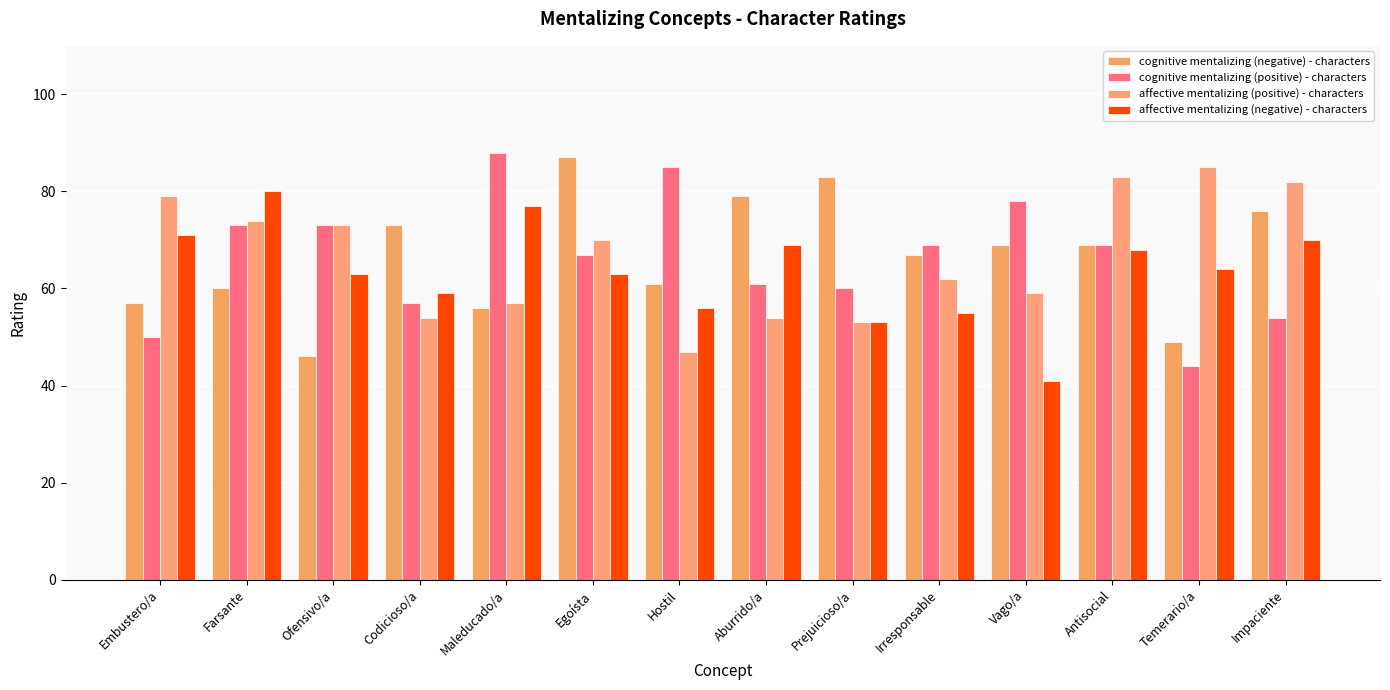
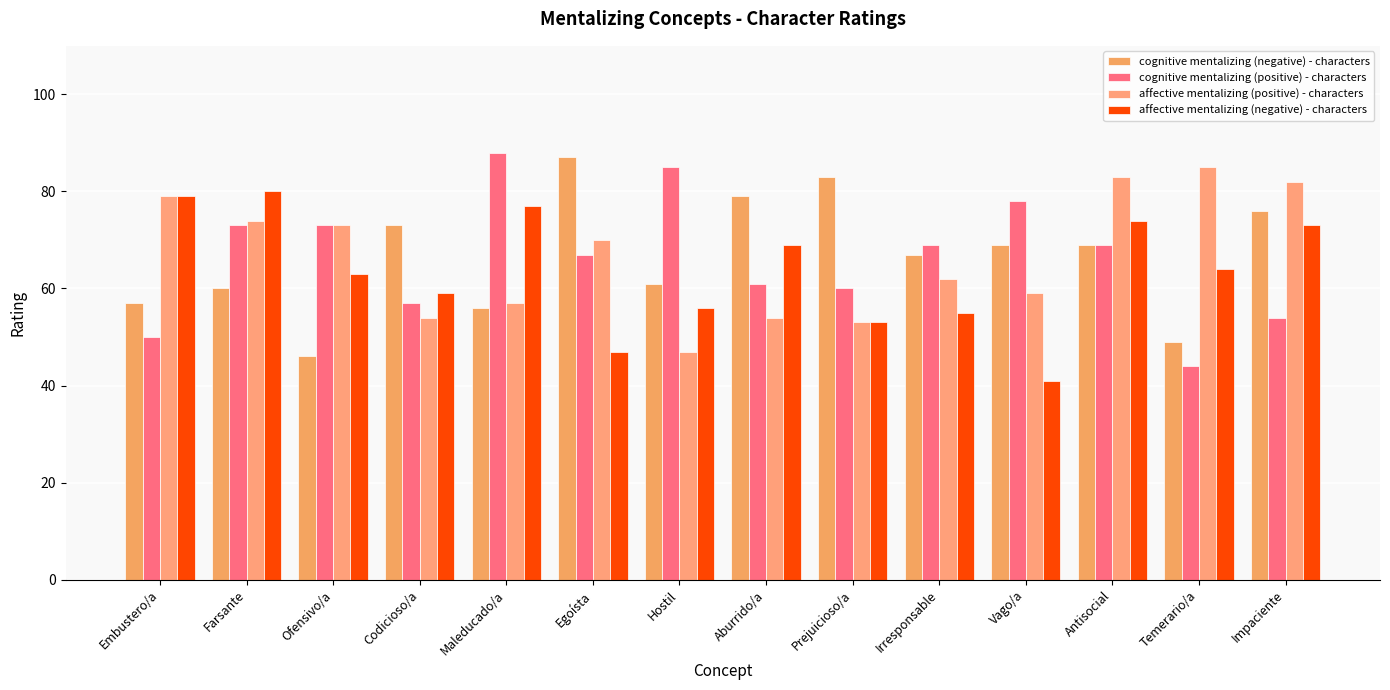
affective mentalizing (negative) - characters, Embustero/a: 71 -> 79
affective mentalizing (negative) - characters, Egoísta: 63 -> 47
affective mentalizing (negative) - characters, Antisocial: 68 -> 74
affective mentalizing (negative) - characters, Impaciente: 70 -> 73
